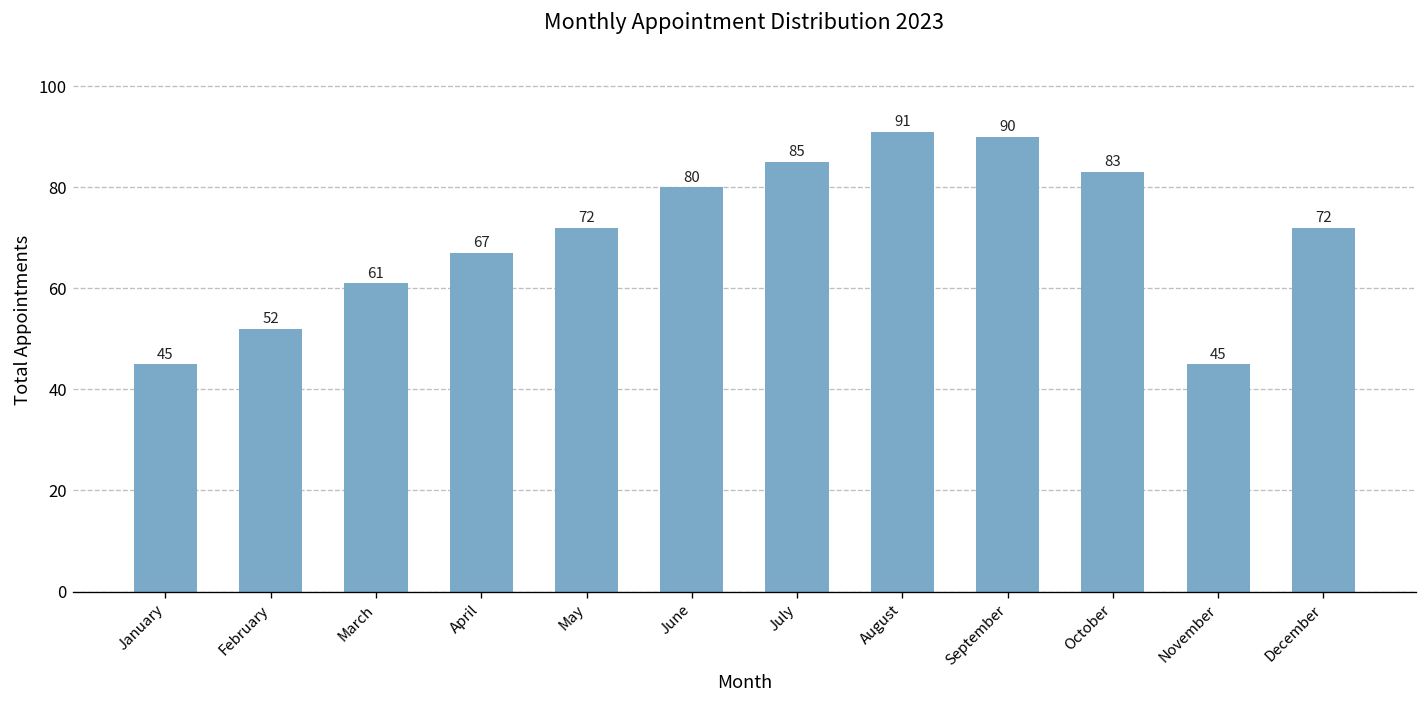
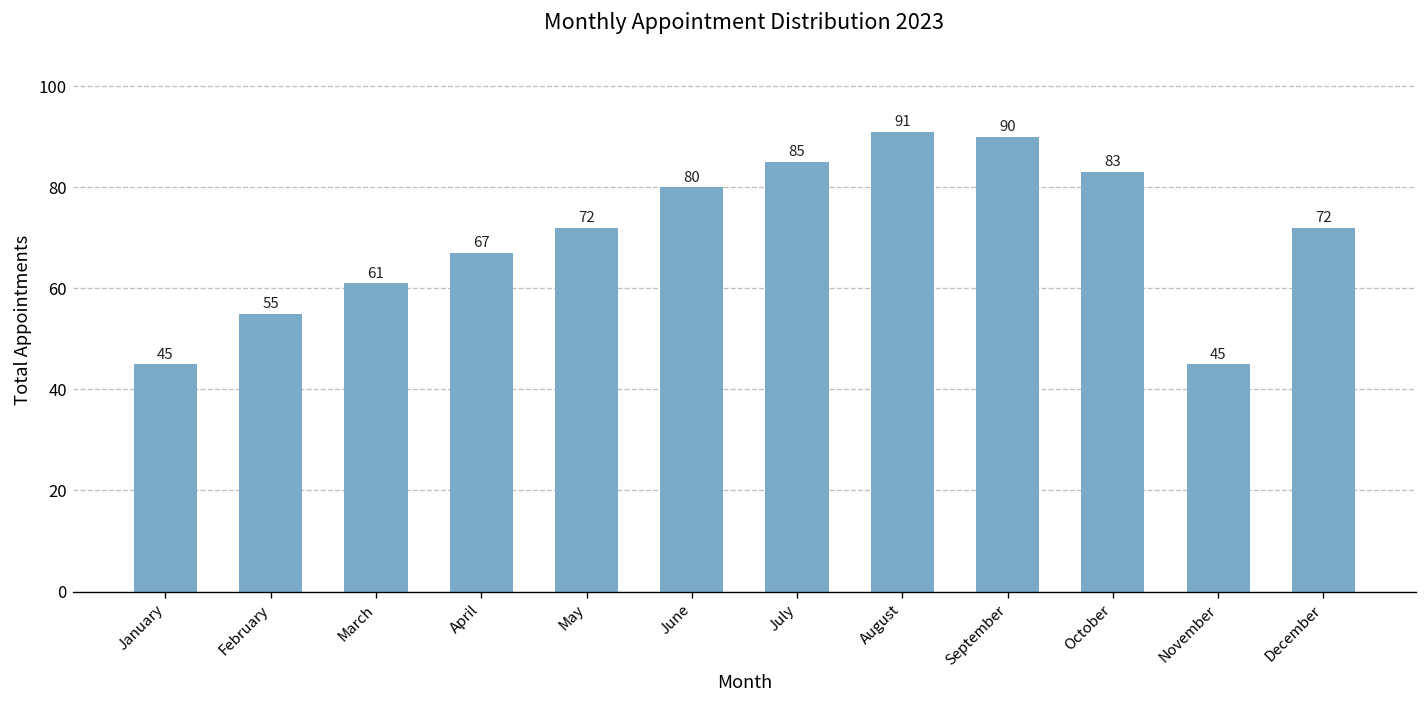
February: 52 -> 55
